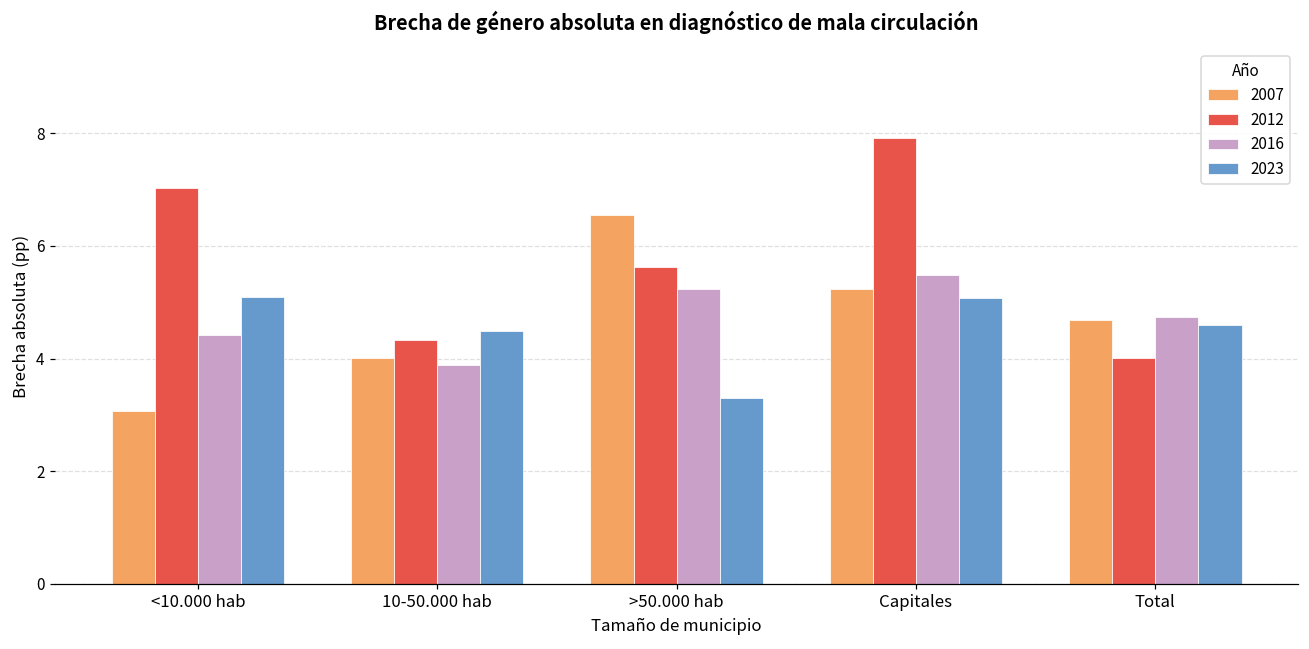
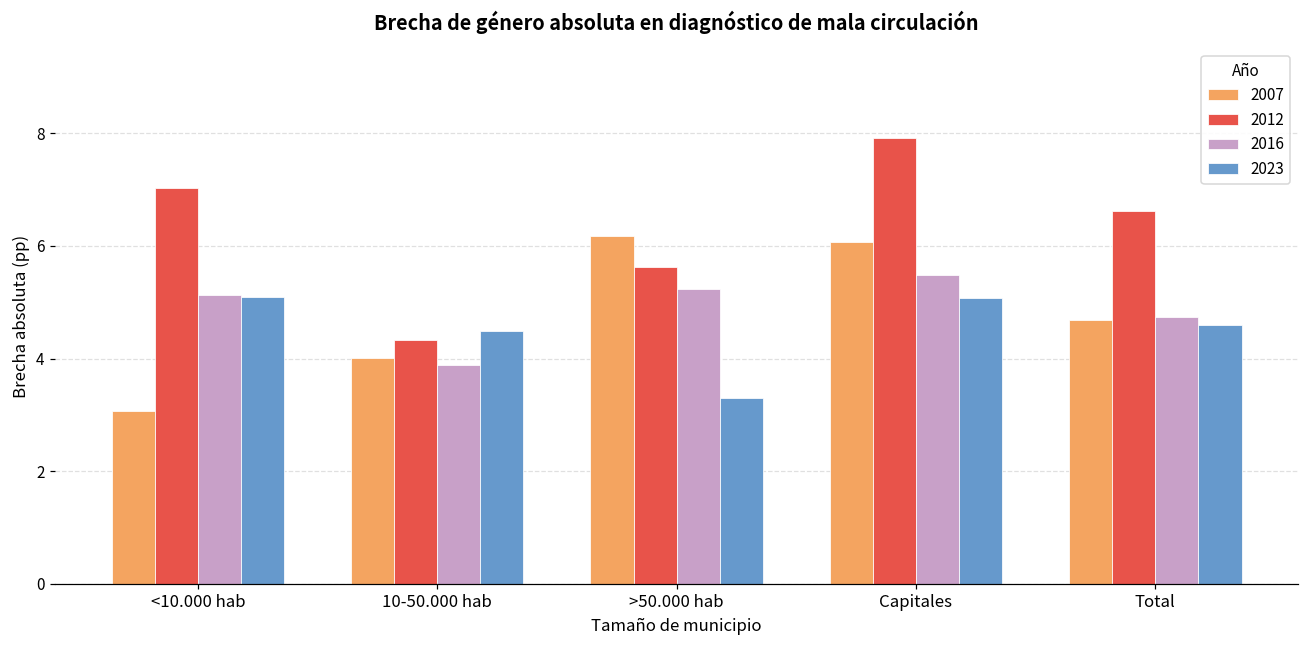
2016, <10.000 hab: 4.4 -> 5.1
2007, >50.000 hab: 6.5 -> 6.2
2007, Capitales: 5.2 -> 6.1
2012, Total: 4.0 -> 6.6
